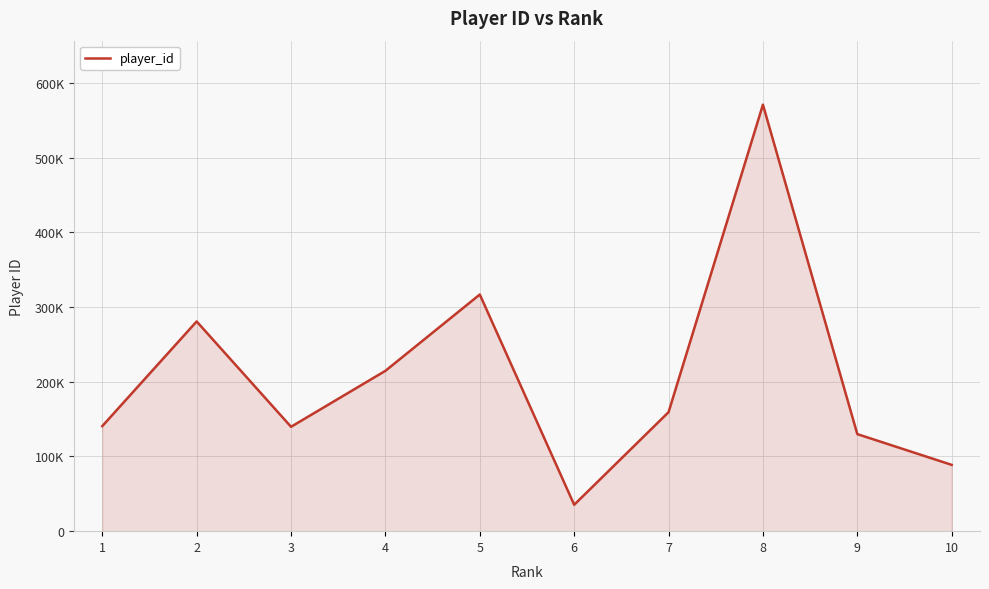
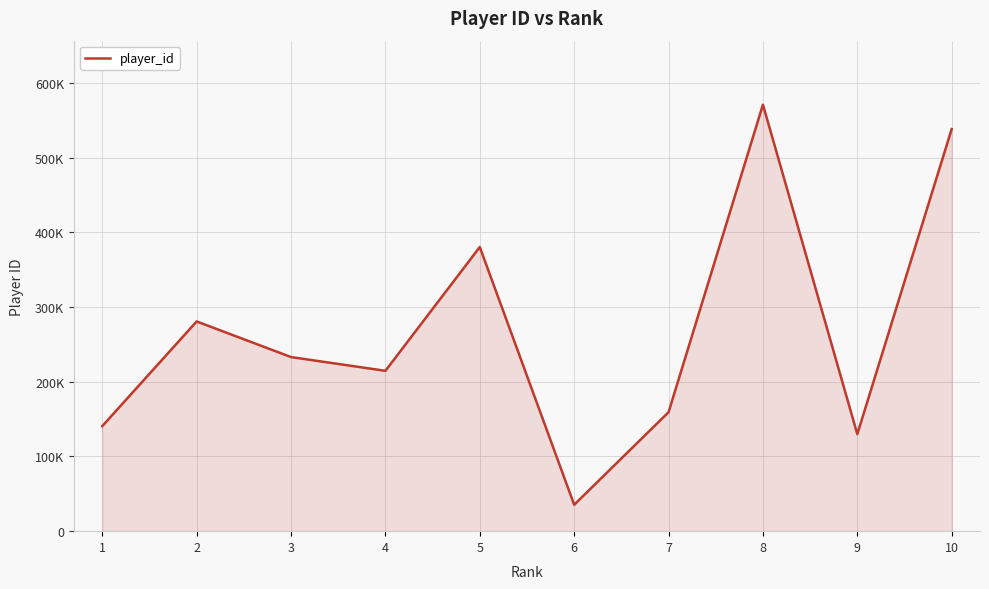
3: 140000 -> 230000
5: 320000 -> 380000
10: 90000 -> 540000
